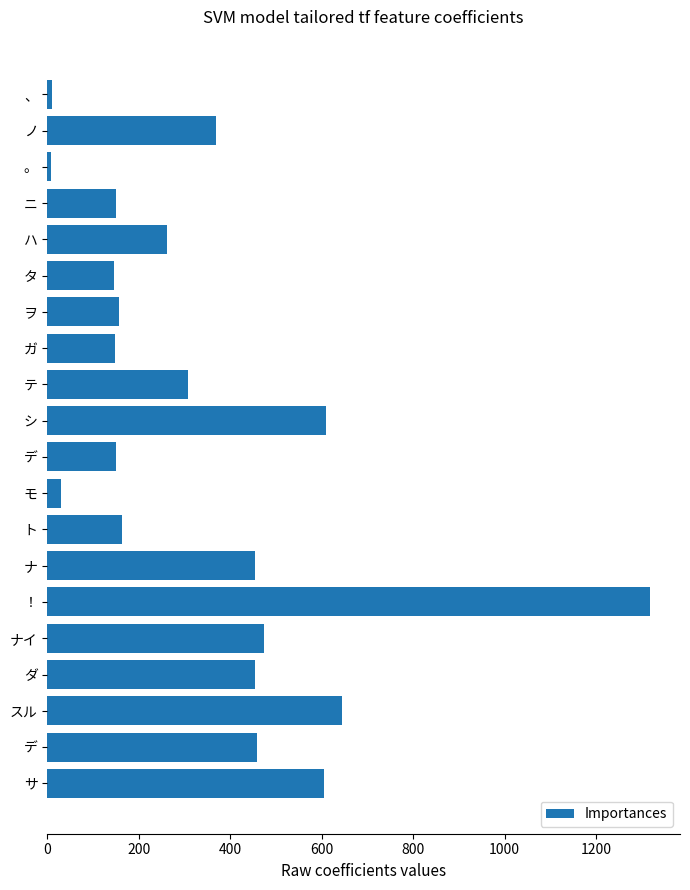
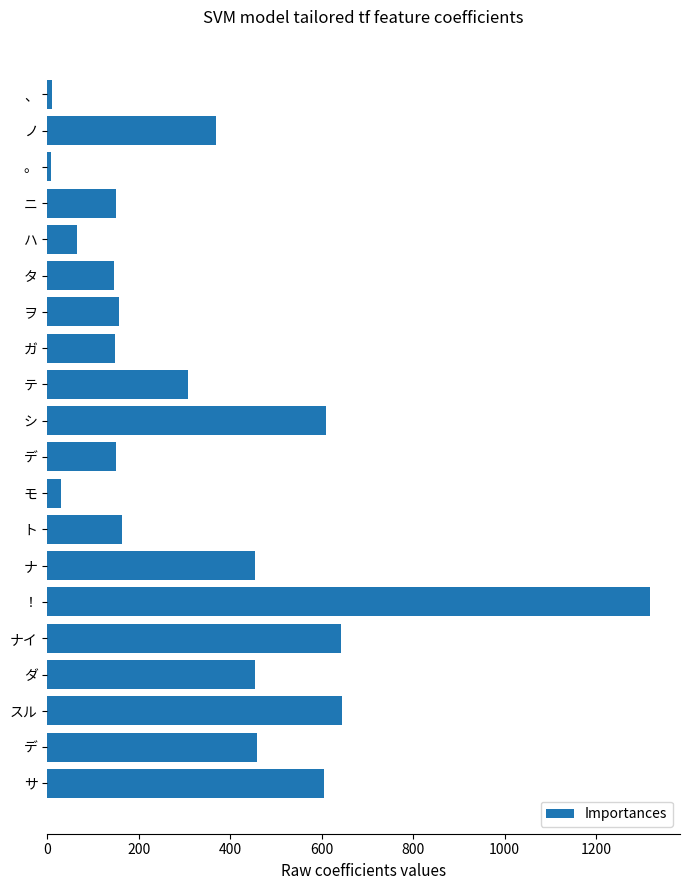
ハ: 260 -> 70
ナイ: 470 -> 640
